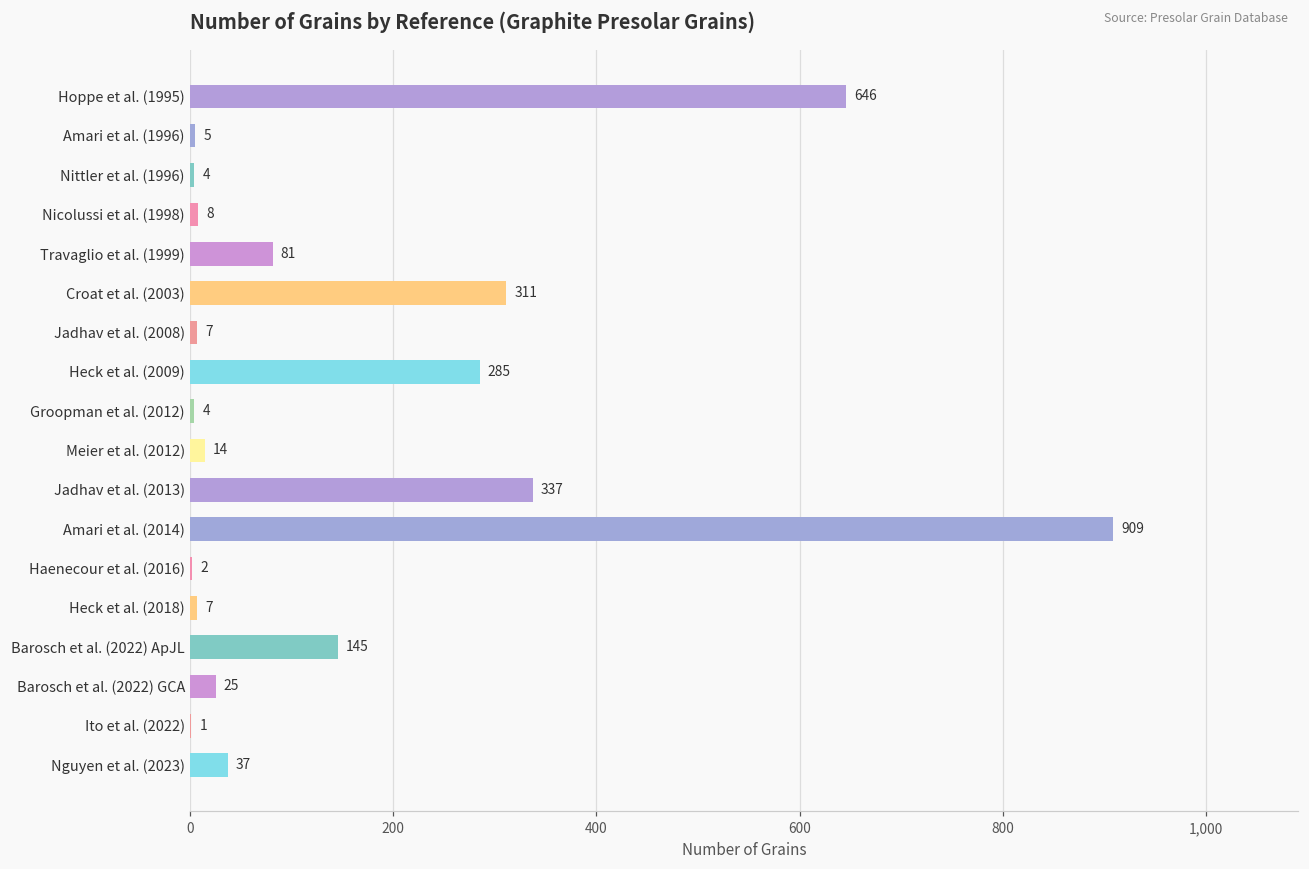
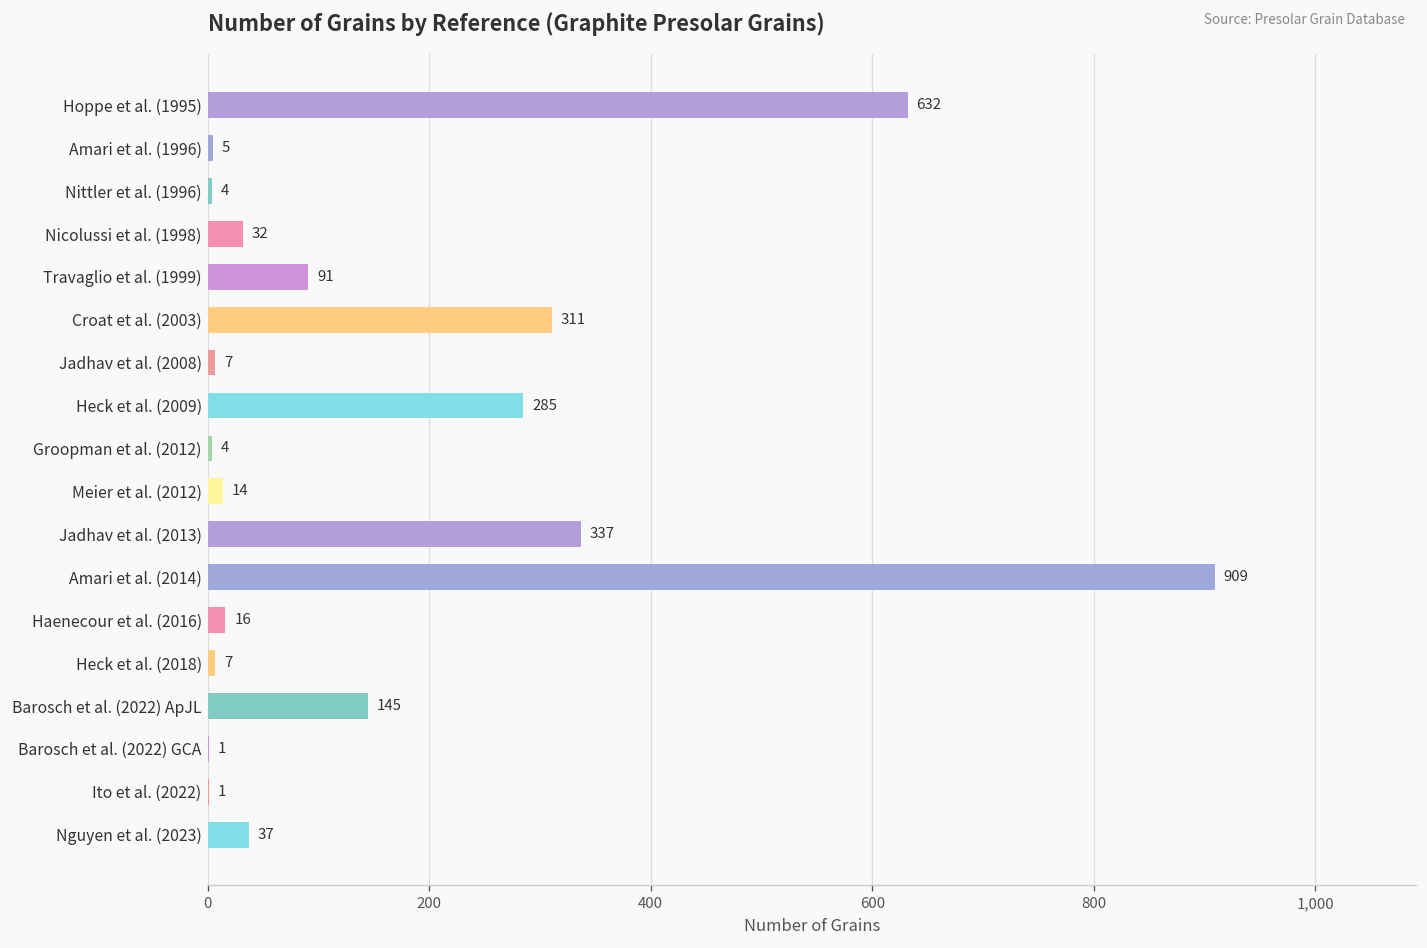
Hoppe et al. (1995): 646 -> 632
Nicolussi et al. (1998): 8 -> 32
Travaglio et al. (1999): 81 -> 91
Haenecour et al. (2016): 2 -> 16
Barosch et al. (2022) GCA: 25 -> 1
